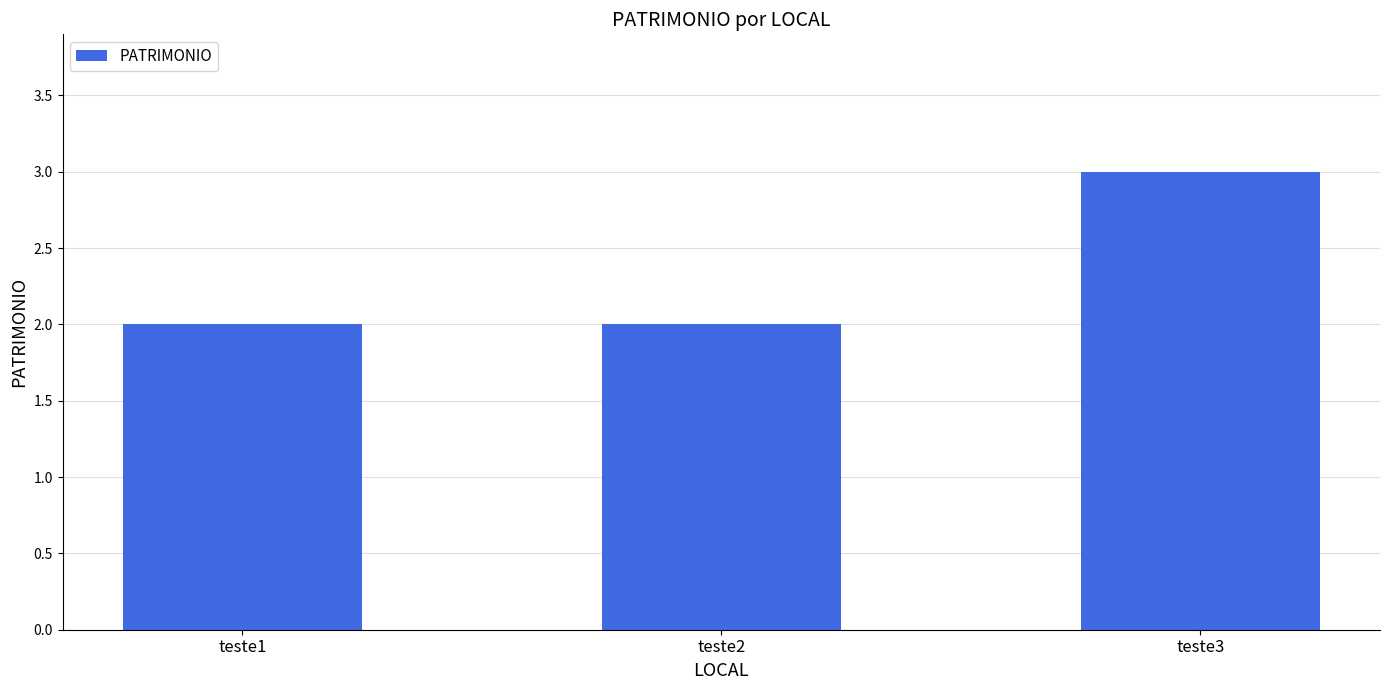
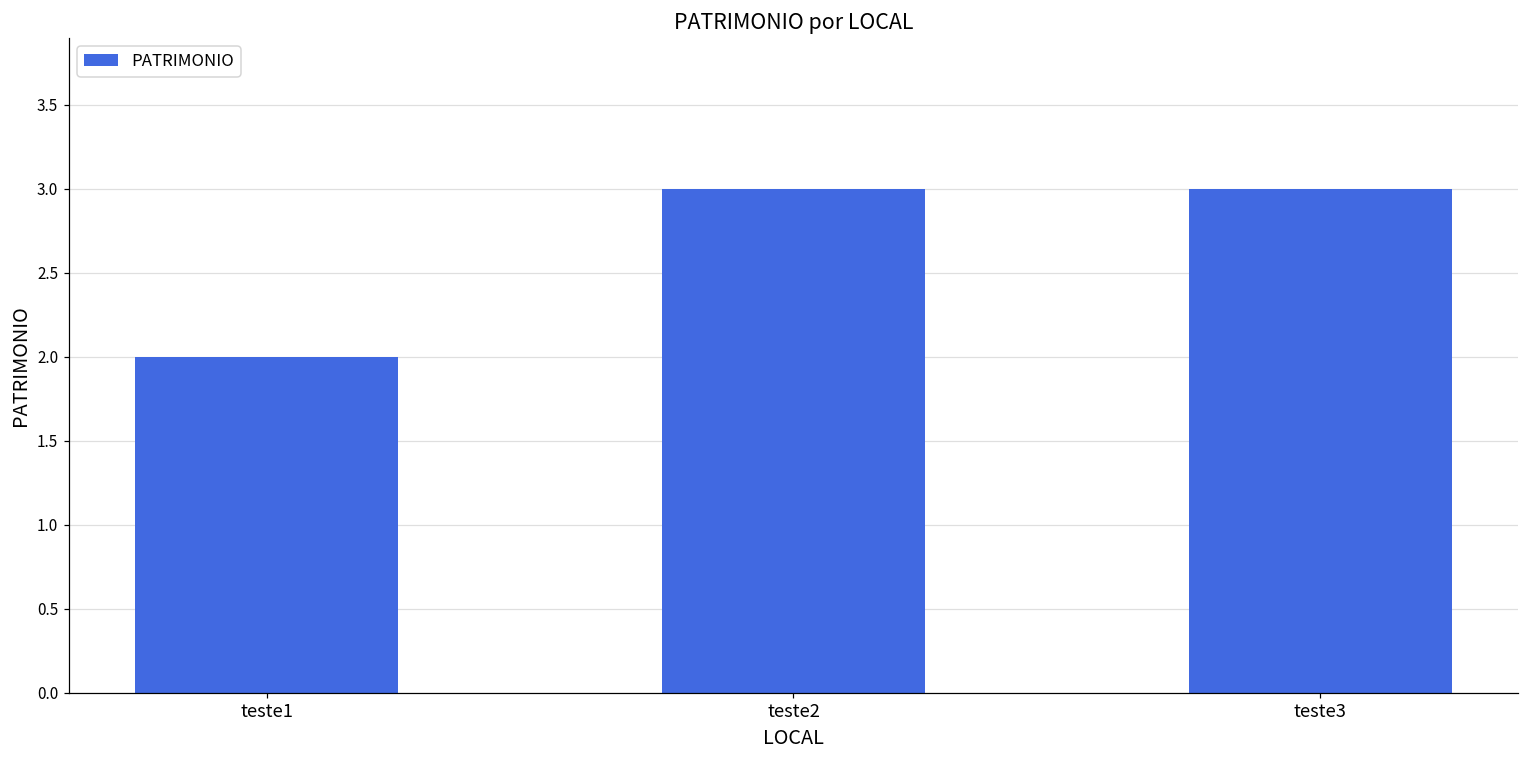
teste2: 2 -> 3
